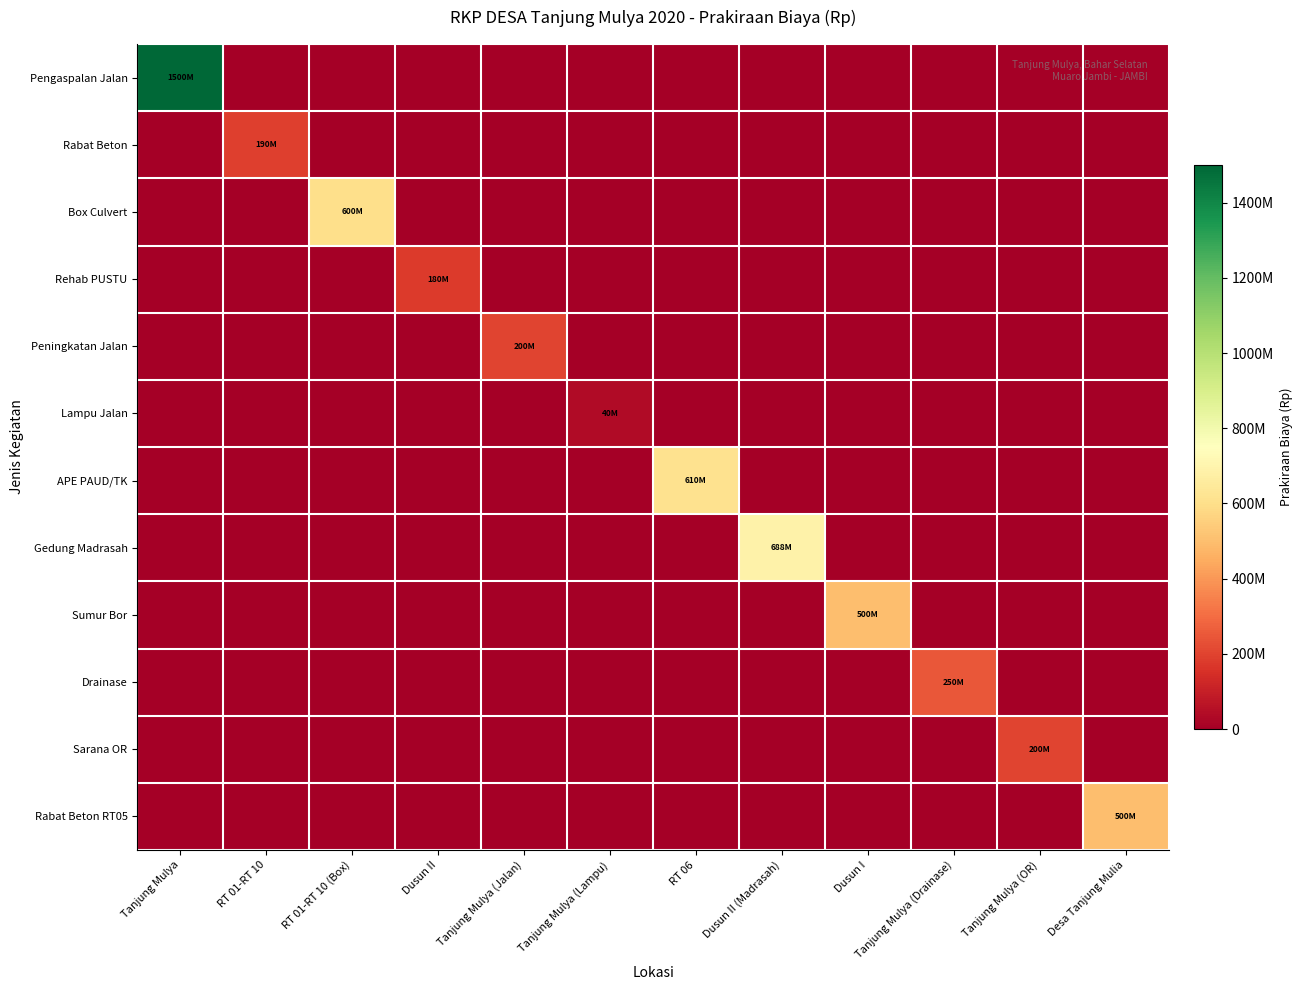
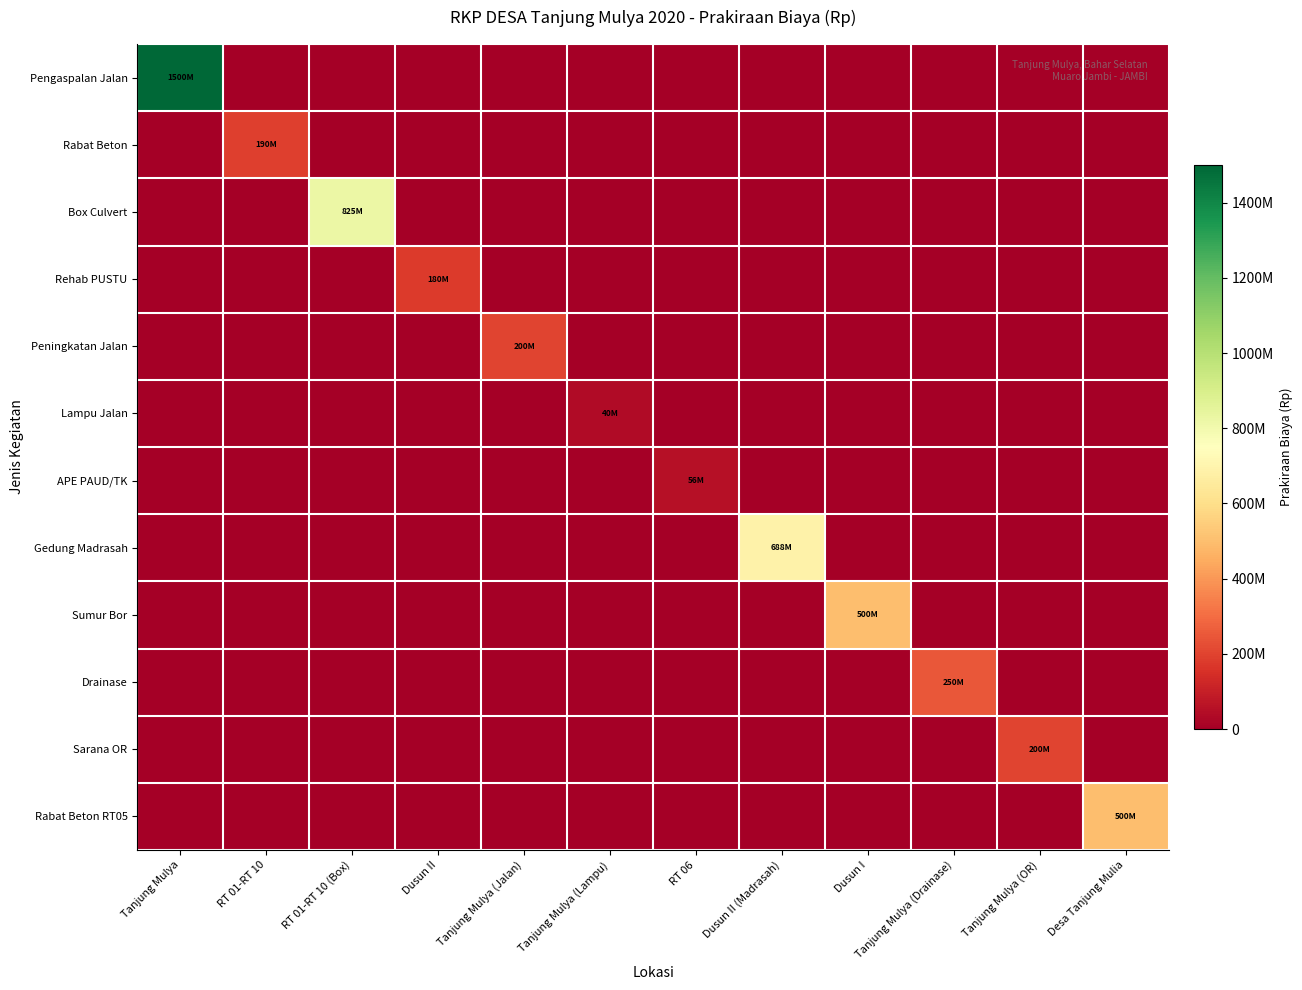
Box Culvert, RT 01-RT 10 (Box): 600M -> 825M
APE PAUD/TK, RT 06: 610M -> 56M
